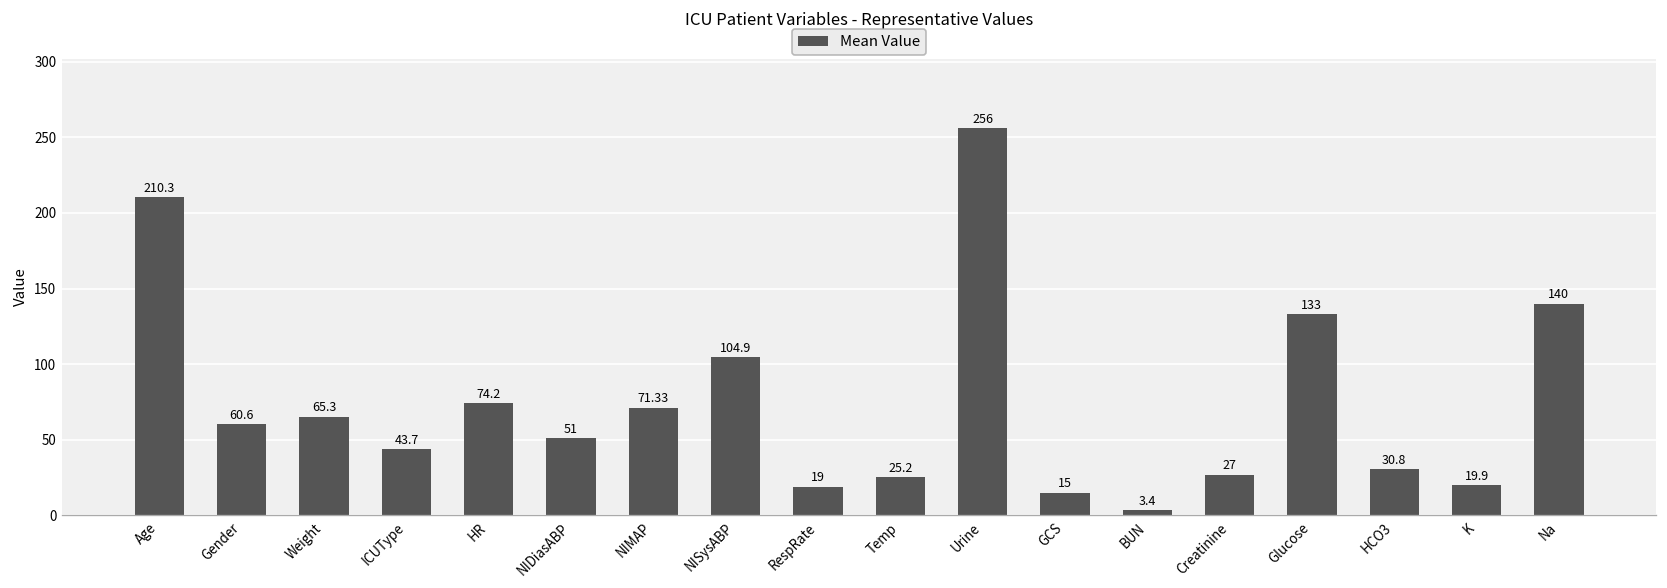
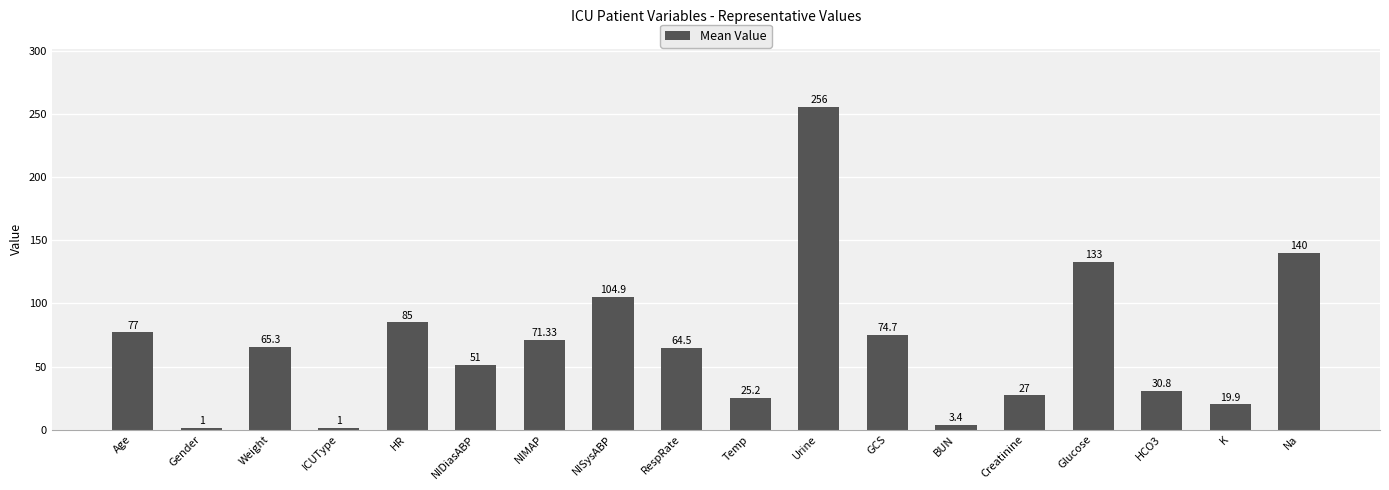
Age: 210.3 -> 77
Gender: 60.6 -> 1
ICUType: 43.7 -> 1
HR: 74.2 -> 85
RespRate: 19 -> 64.5
GCS: 15 -> 74.7
